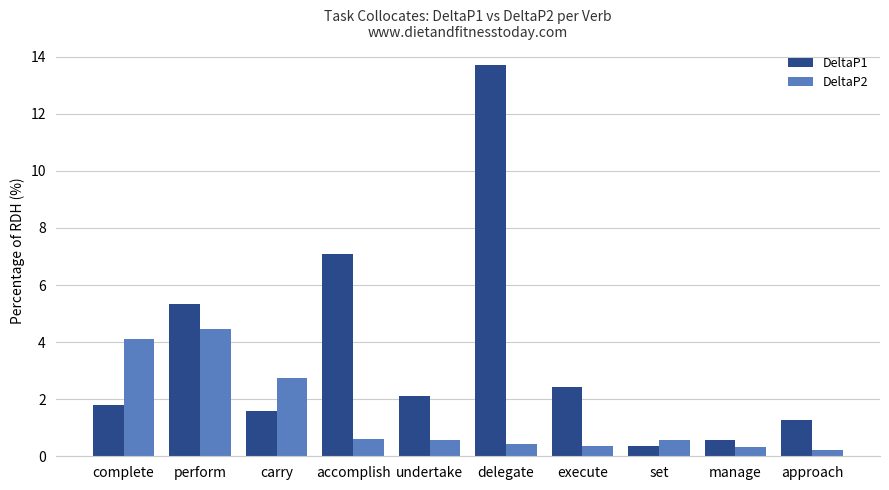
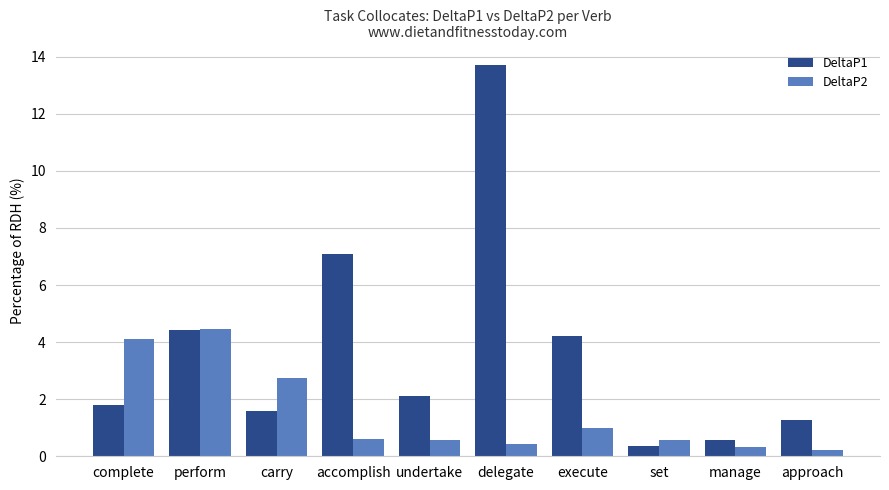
DeltaP1, perform: 5.3 -> 4.4
DeltaP1, execute: 2.4 -> 4.2
DeltaP2, execute: 0.4 -> 1.0
